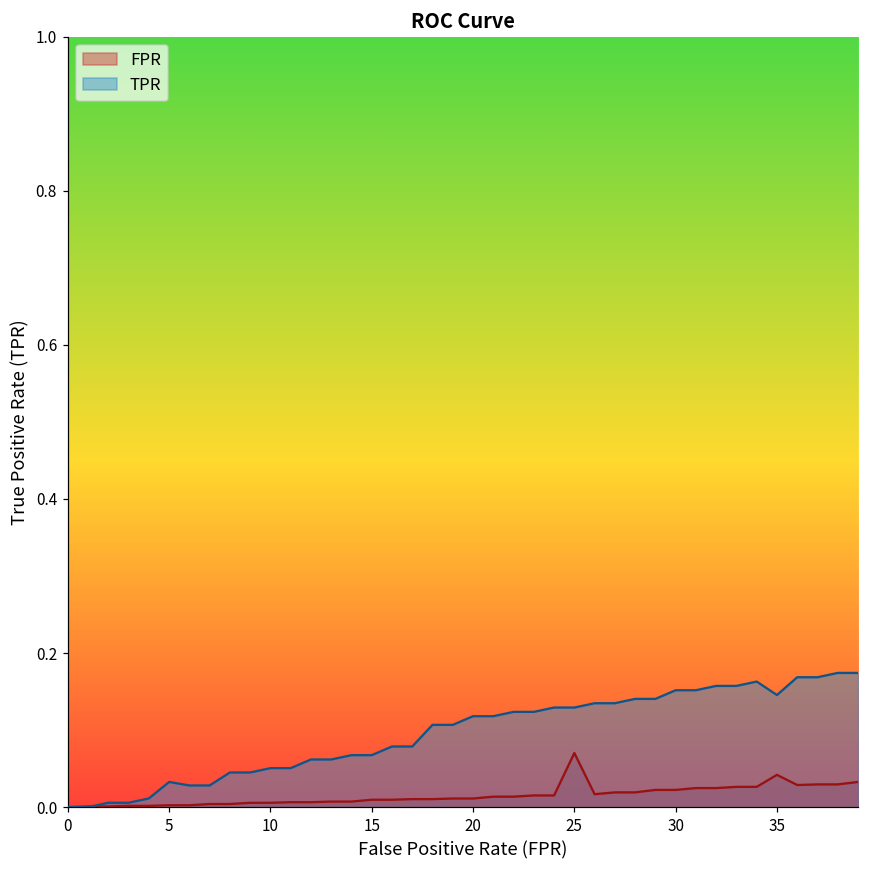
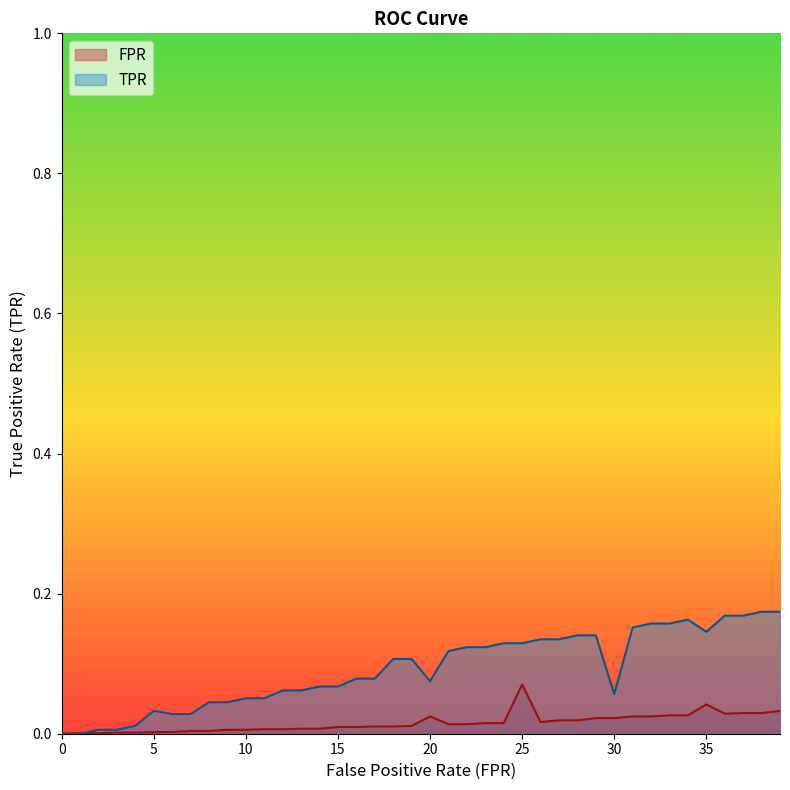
FPR, 20: 0.01 -> 0.02
TPR, 20: 0.12 -> 0.08
TPR, 30: 0.15 -> 0.06
